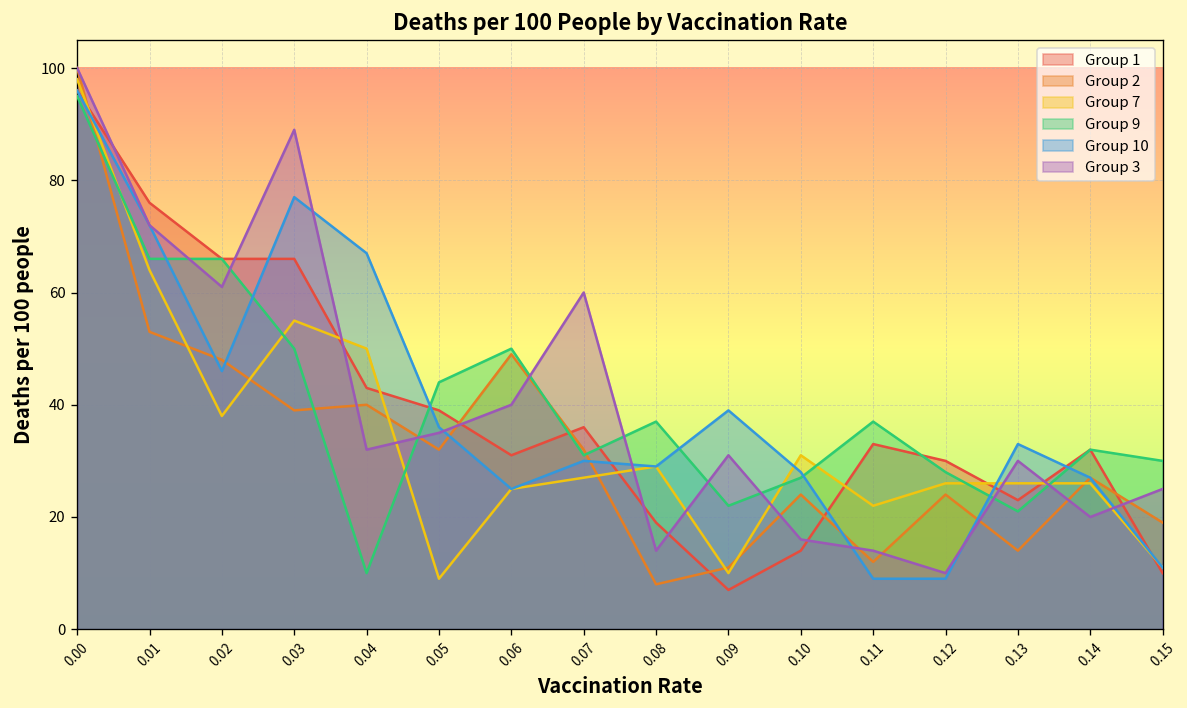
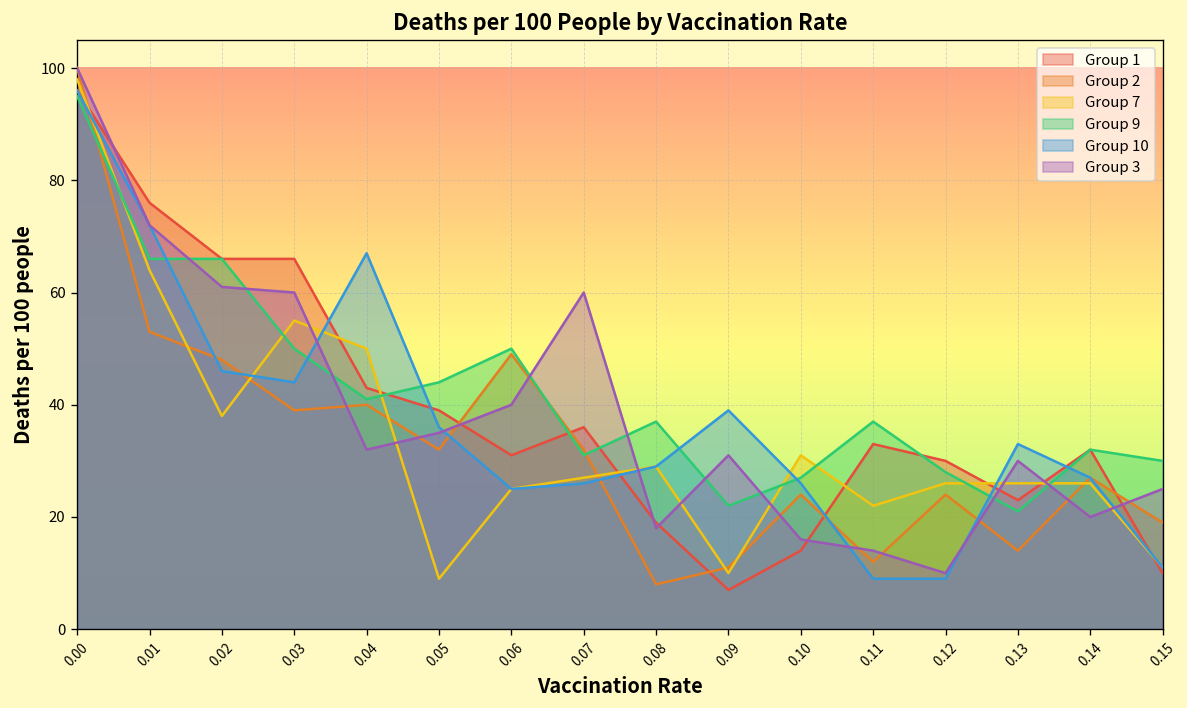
Group 10, 0.03: 77 -> 44
Group 3, 0.03: 89 -> 60
Group 9, 0.04: 10 -> 41
Group 10, 0.07: 30 -> 26
Group 3, 0.08: 14 -> 18
Group 10, 0.10: 28 -> 26
